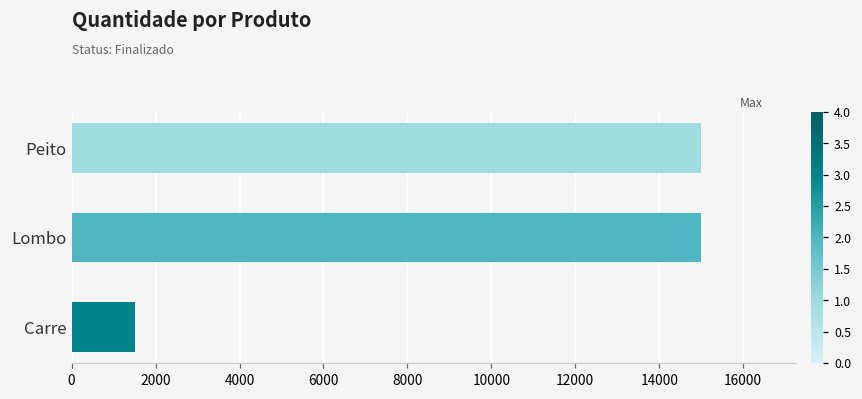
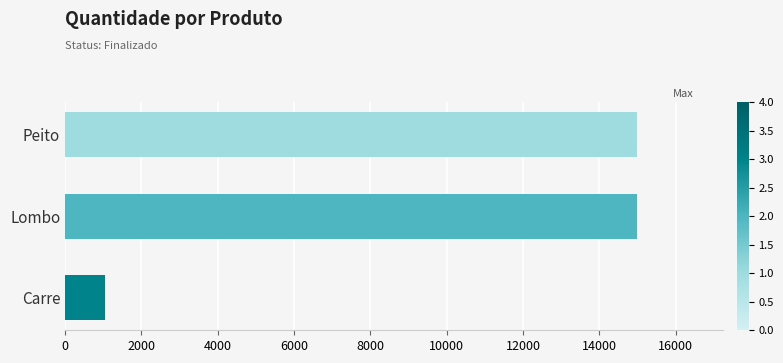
Carre: 1500 -> 1100
